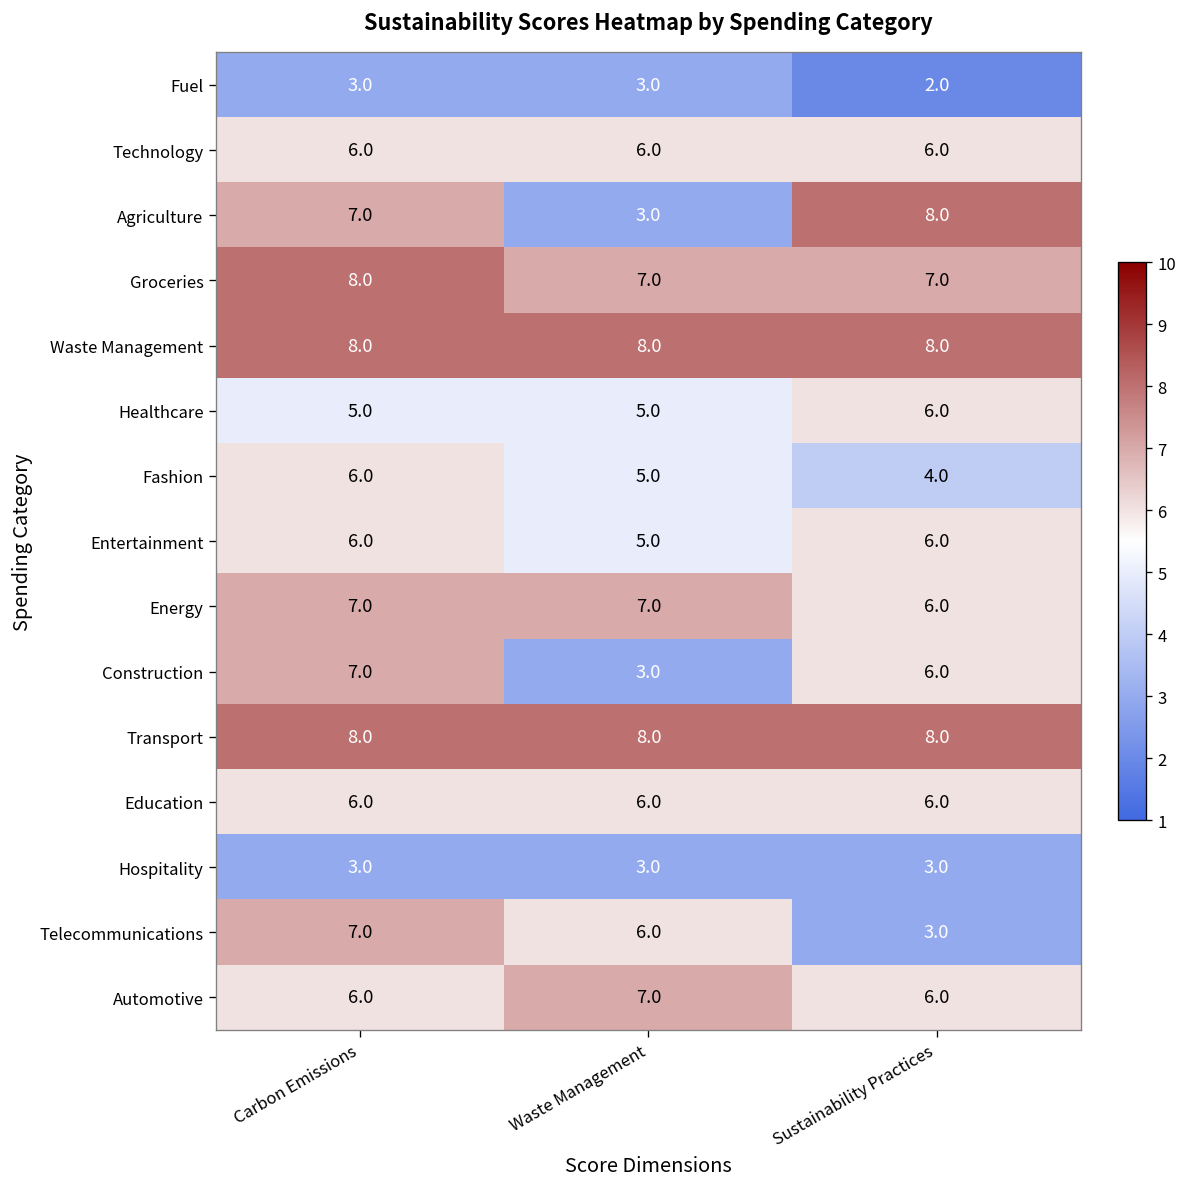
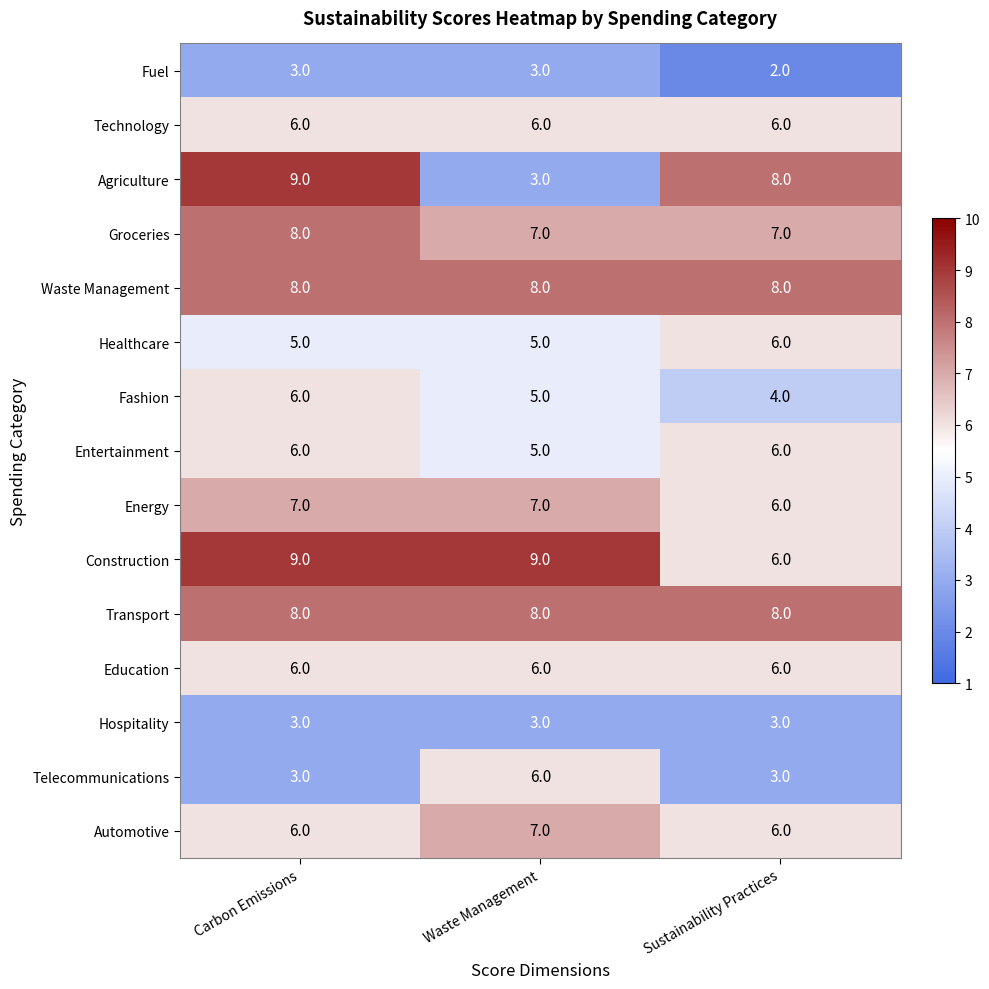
Agriculture, Carbon Emissions: 7.0 -> 9.0
Construction, Carbon Emissions: 7.0 -> 9.0
Construction, Waste Management: 3.0 -> 9.0
Telecommunications, Carbon Emissions: 7.0 -> 3.0
